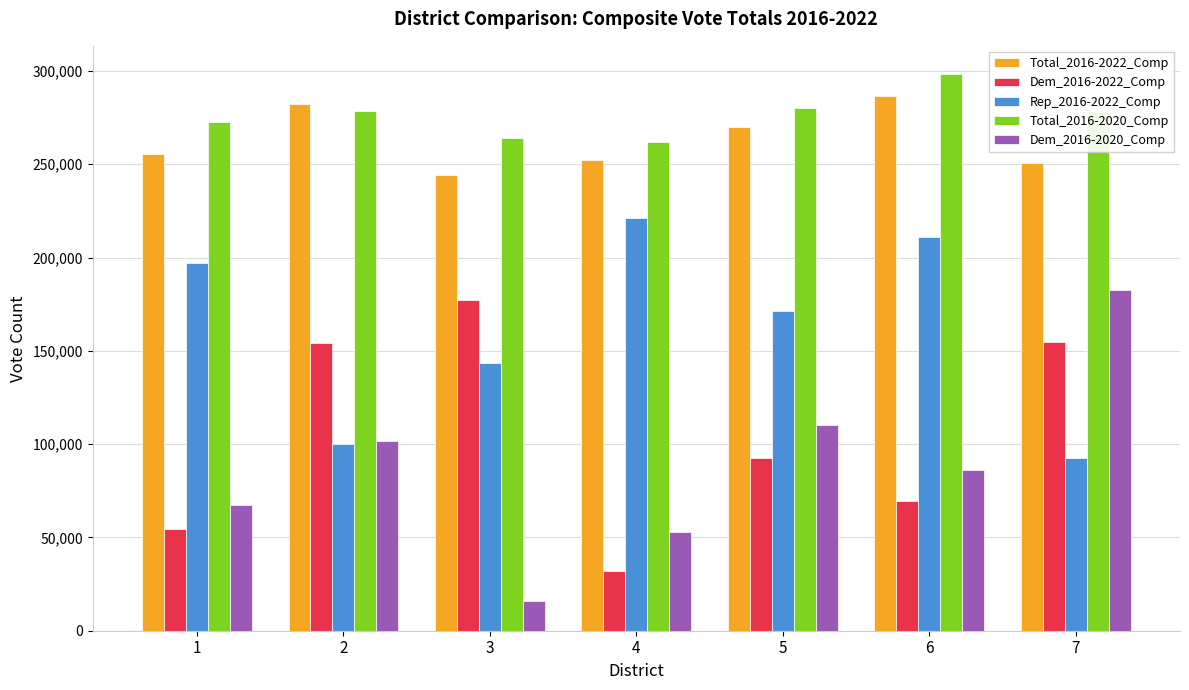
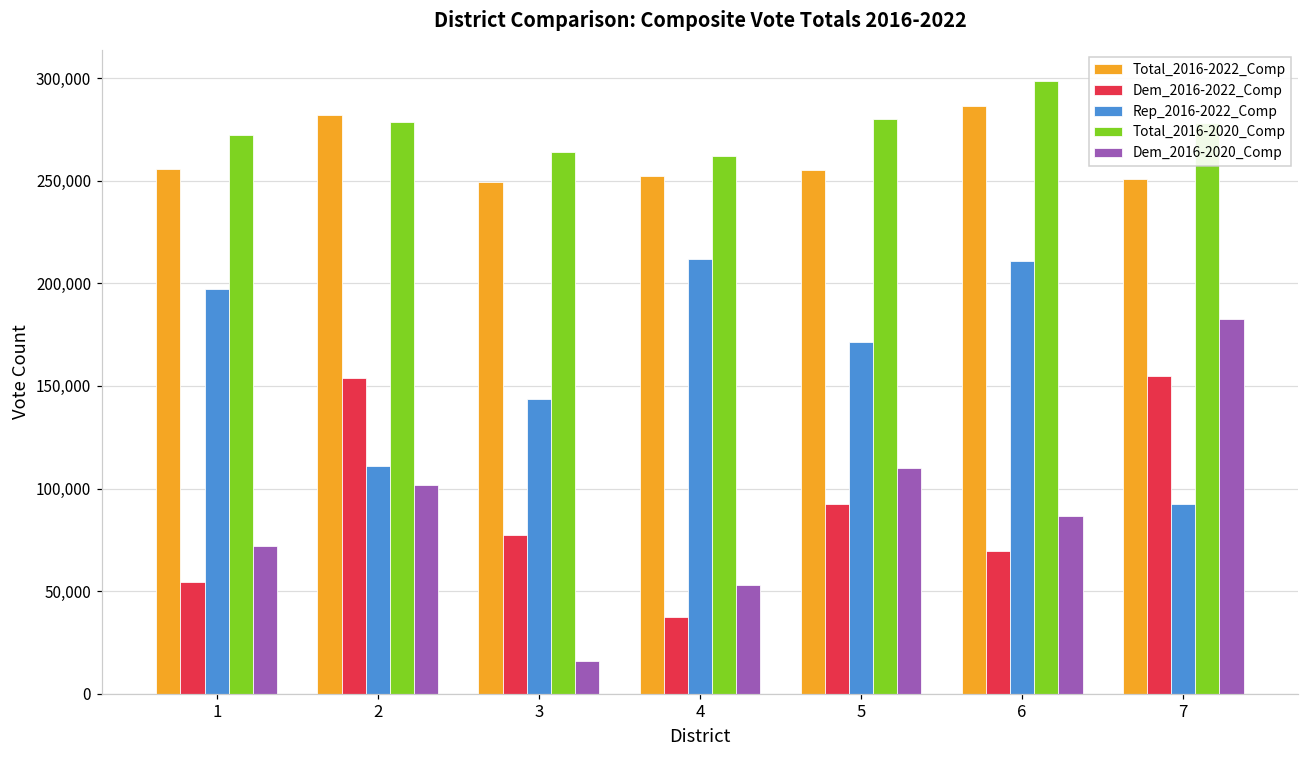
Dem_2016-2020_Comp, 1: 67,000 -> 72,000
Rep_2016-2022_Comp, 2: 100,000 -> 111,000
Total_2016-2022_Comp, 3: 244,000 -> 249,000
Dem_2016-2022_Comp, 3: 177,000 -> 77,000
Dem_2016-2022_Comp, 4: 32,000 -> 37,000
Rep_2016-2022_Comp, 4: 221,000 -> 212,000
Total_2016-2022_Comp, 5: 270,000 -> 255,000
